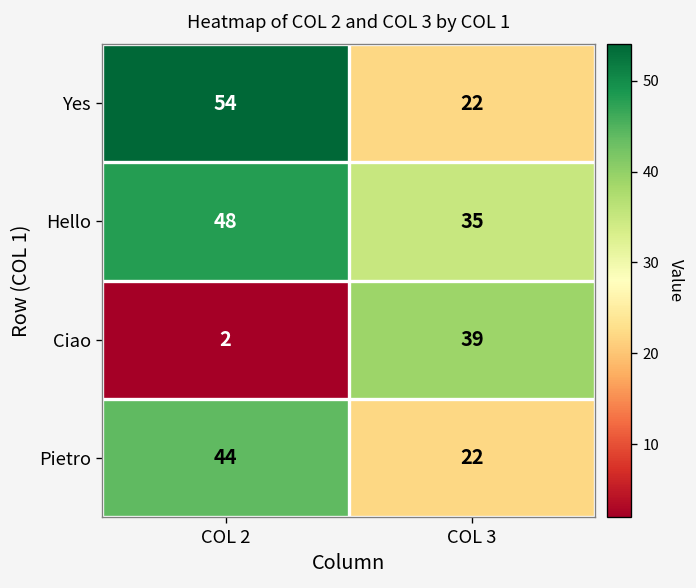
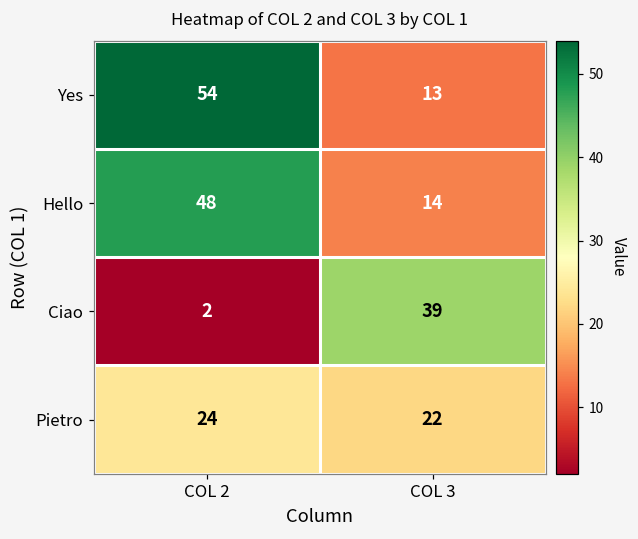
Yes, COL 3: 22 -> 13
Hello, COL 3: 35 -> 14
Pietro, COL 2: 44 -> 24
